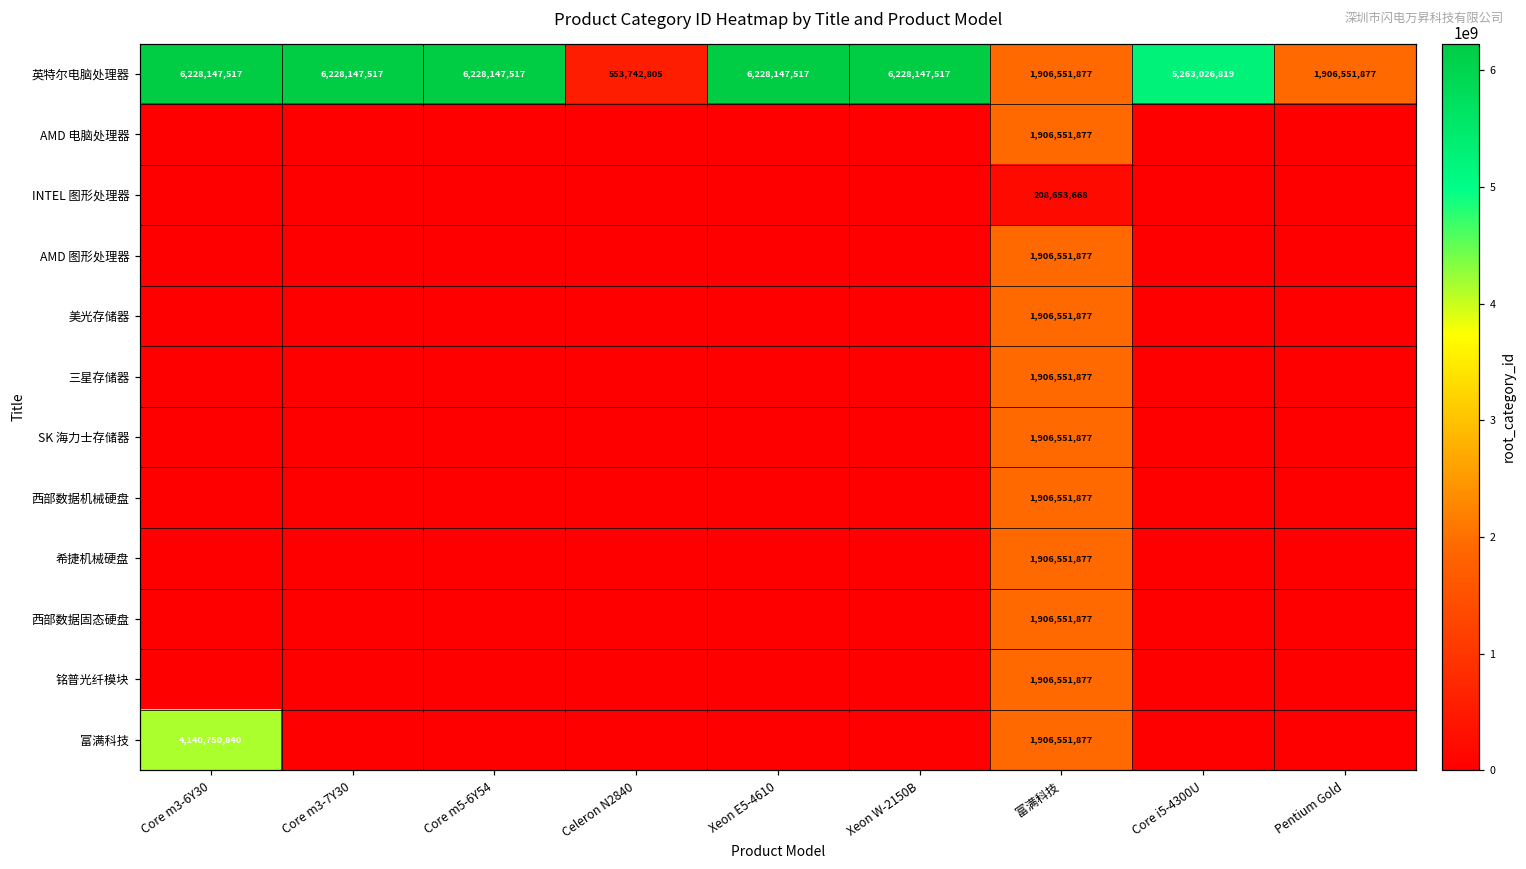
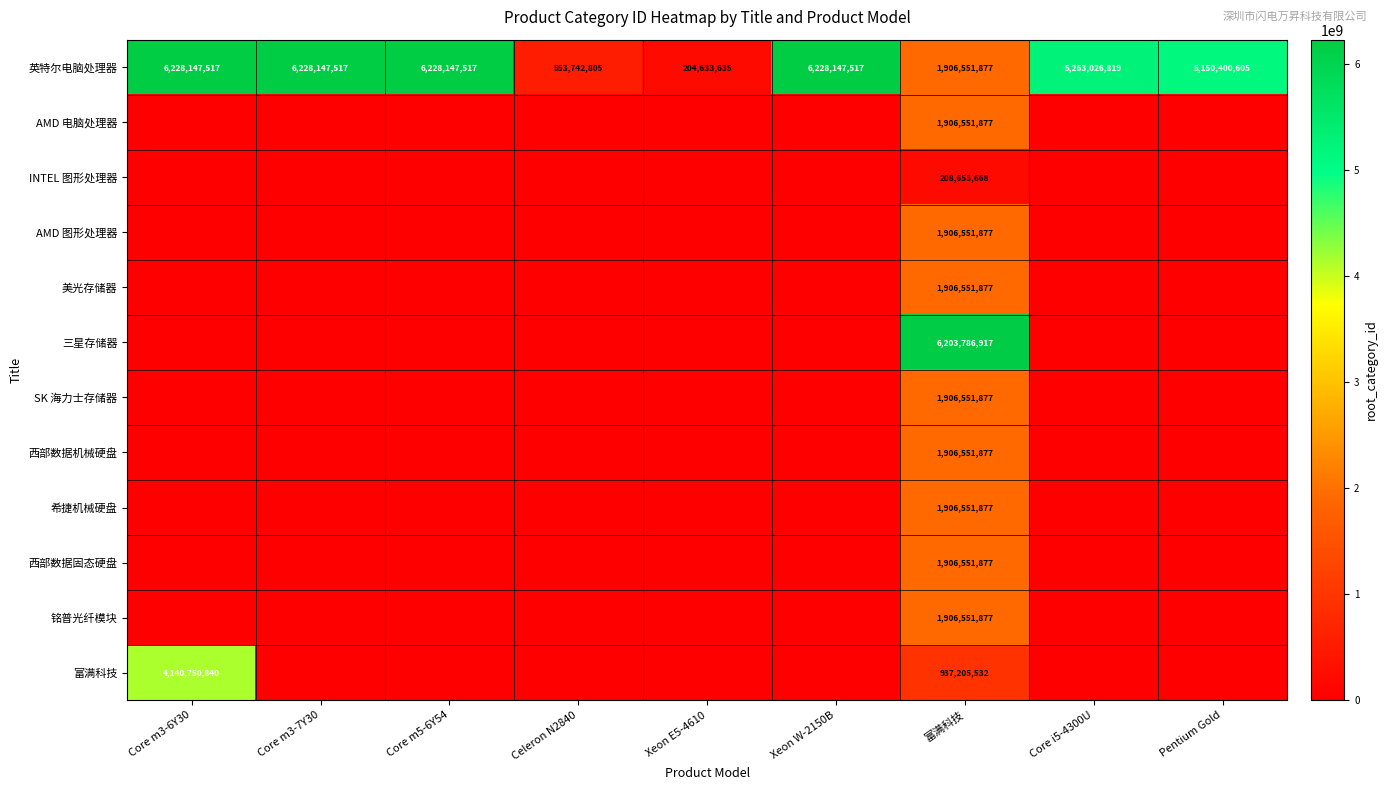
英特尔电脑处理器, Xeon E5-4610: 6,228,147,517 -> 204,633,635
英特尔电脑处理器, Pentium Gold: 1,906,551,877 -> 5,150,400,605
三星存储器, 富满科技: 1,906,551,877 -> 6,203,786,917
富满科技, 富满科技: 1,906,551,877 -> 937,205,532
